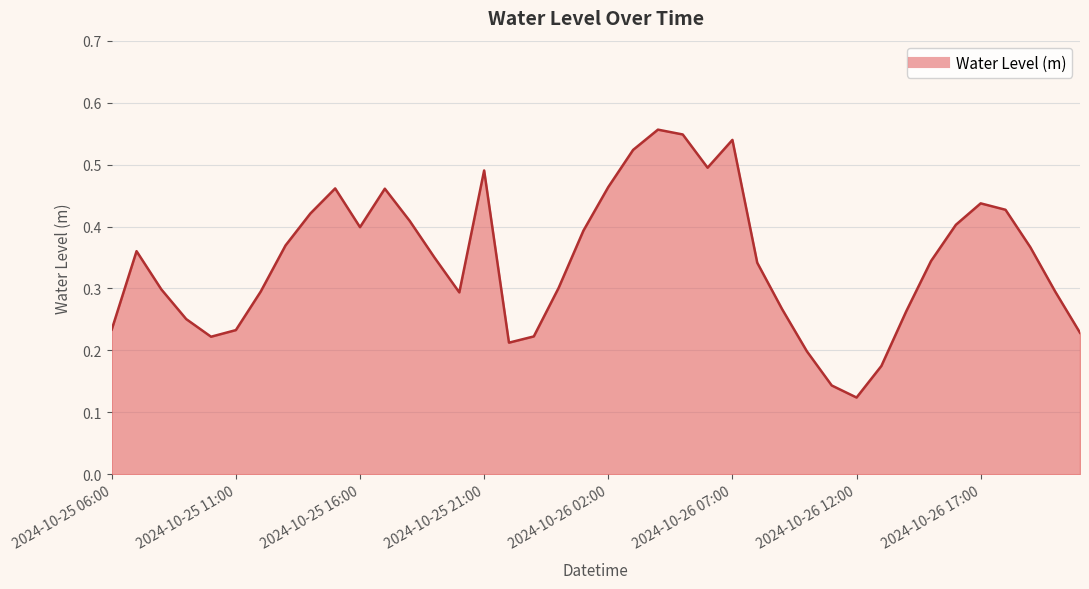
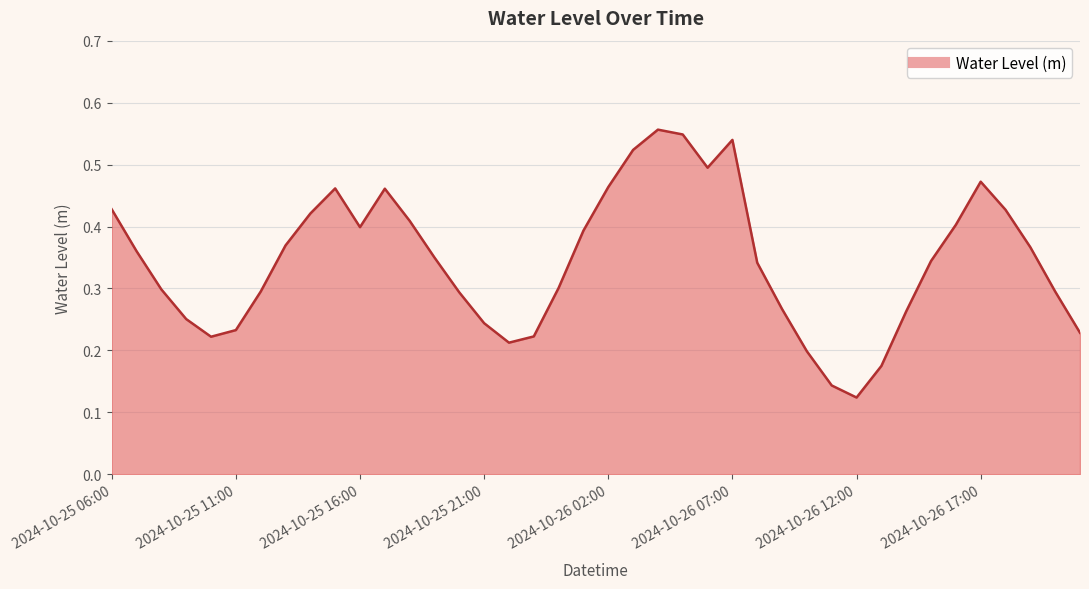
2024-10-25 06:00: 0.23 -> 0.43
2024-10-25 21:00: 0.49 -> 0.24
2024-10-26 17:00: 0.44 -> 0.47
